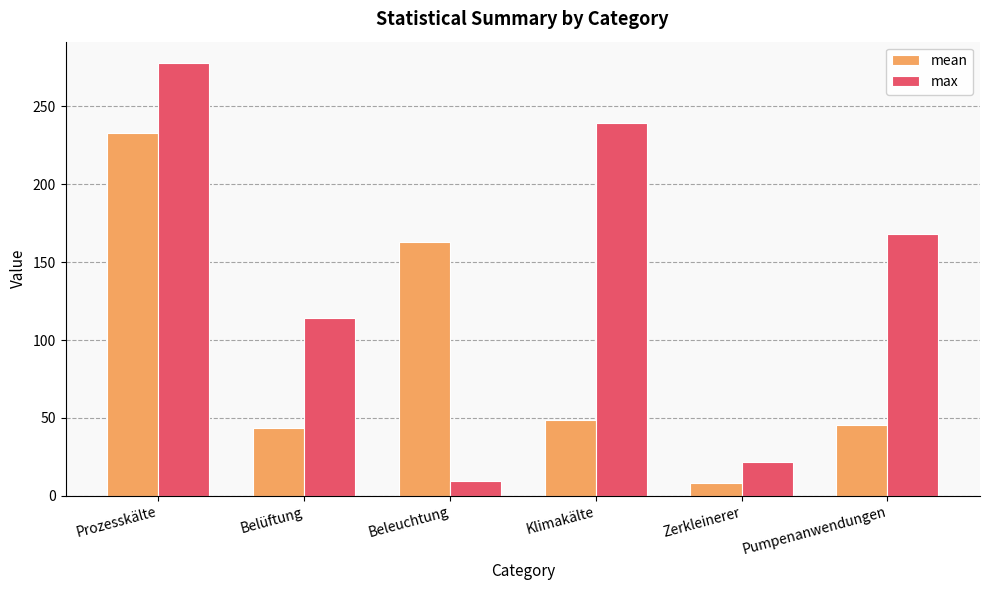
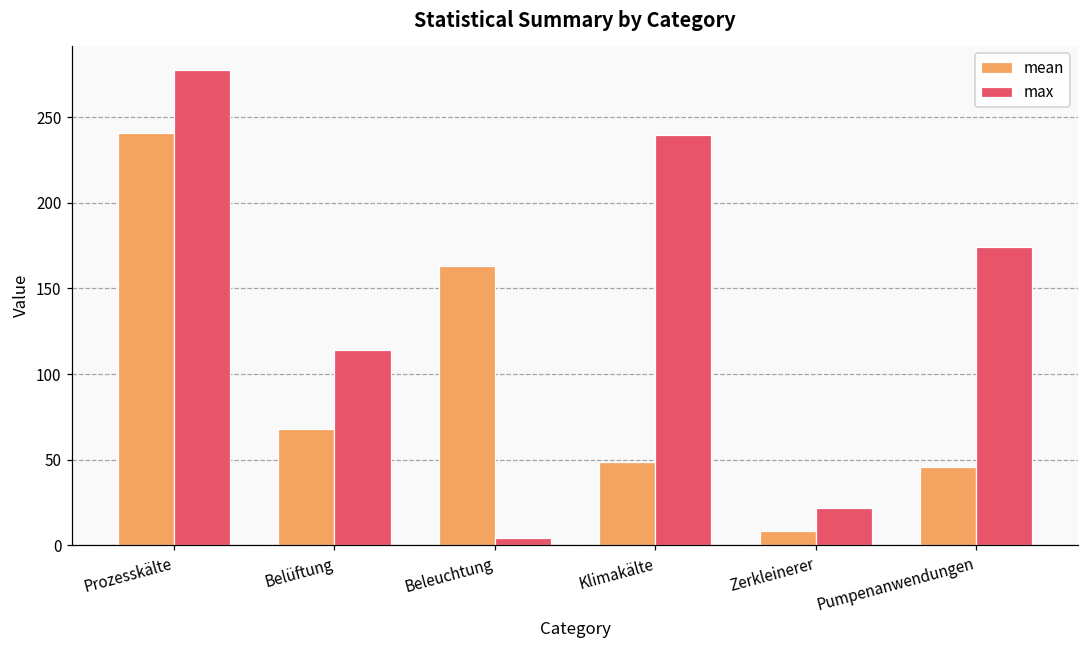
mean, Prozesskälte: 233 -> 241
mean, Belüftung: 44 -> 68
max, Beleuchtung: 10 -> 4
max, Pumpenanwendungen: 168 -> 174
